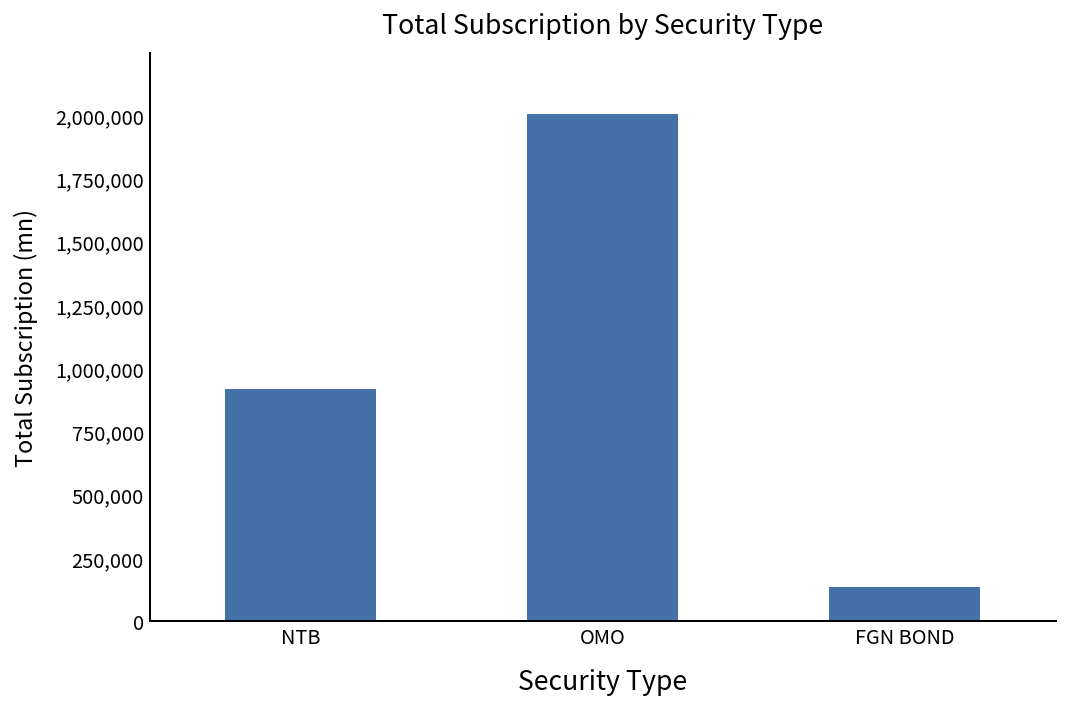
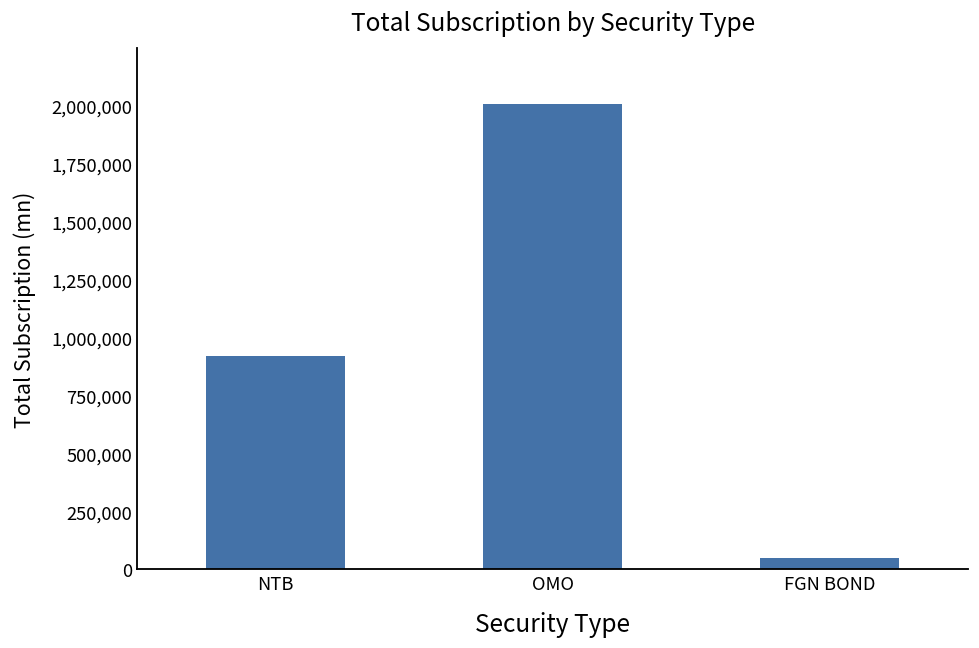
FGN BOND: 130,000 -> 50,000
